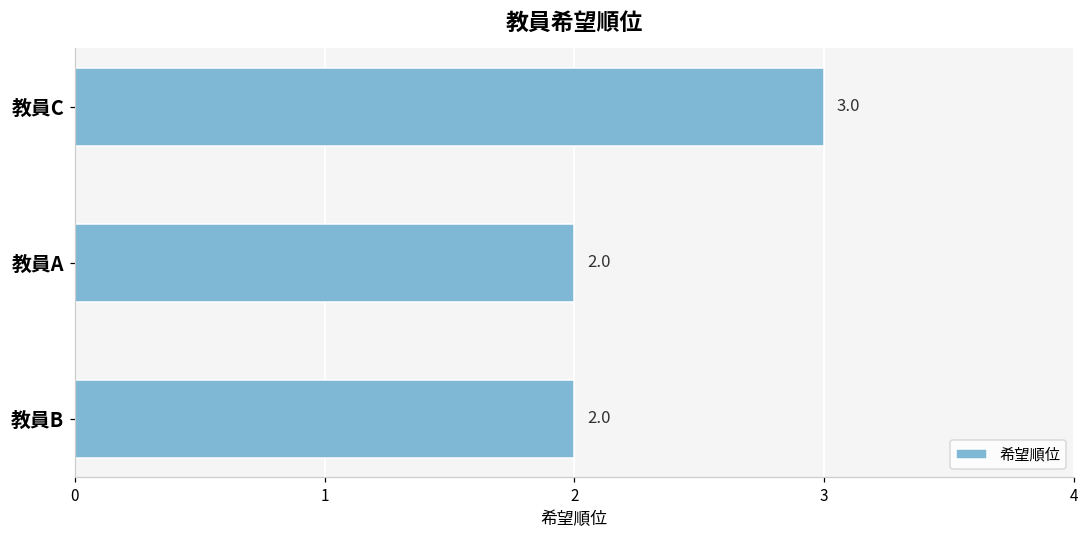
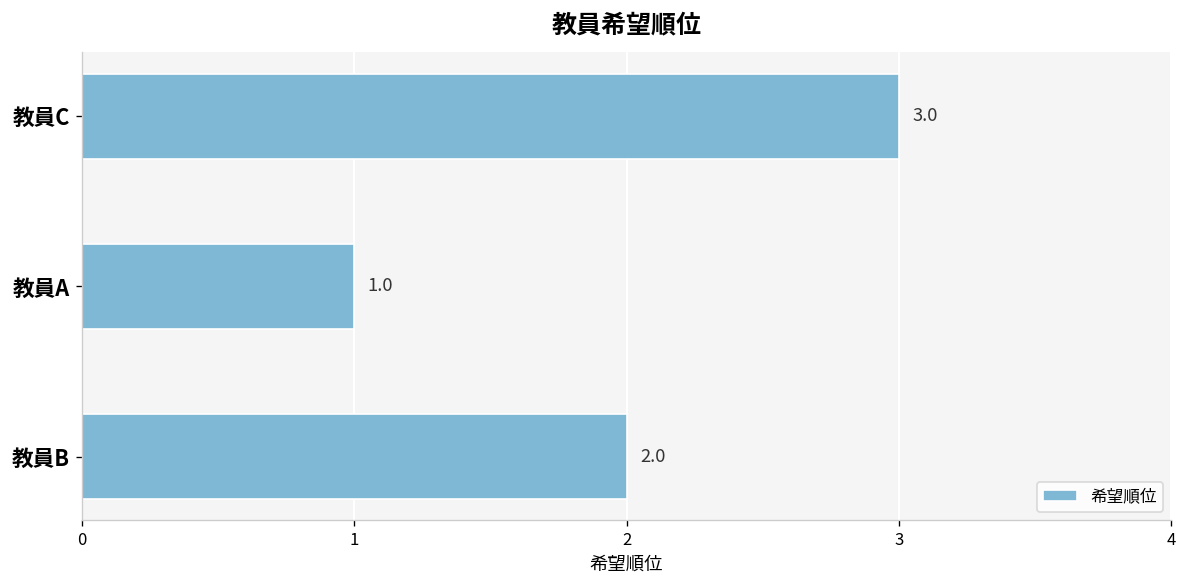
教員A: 2.0 -> 1.0
